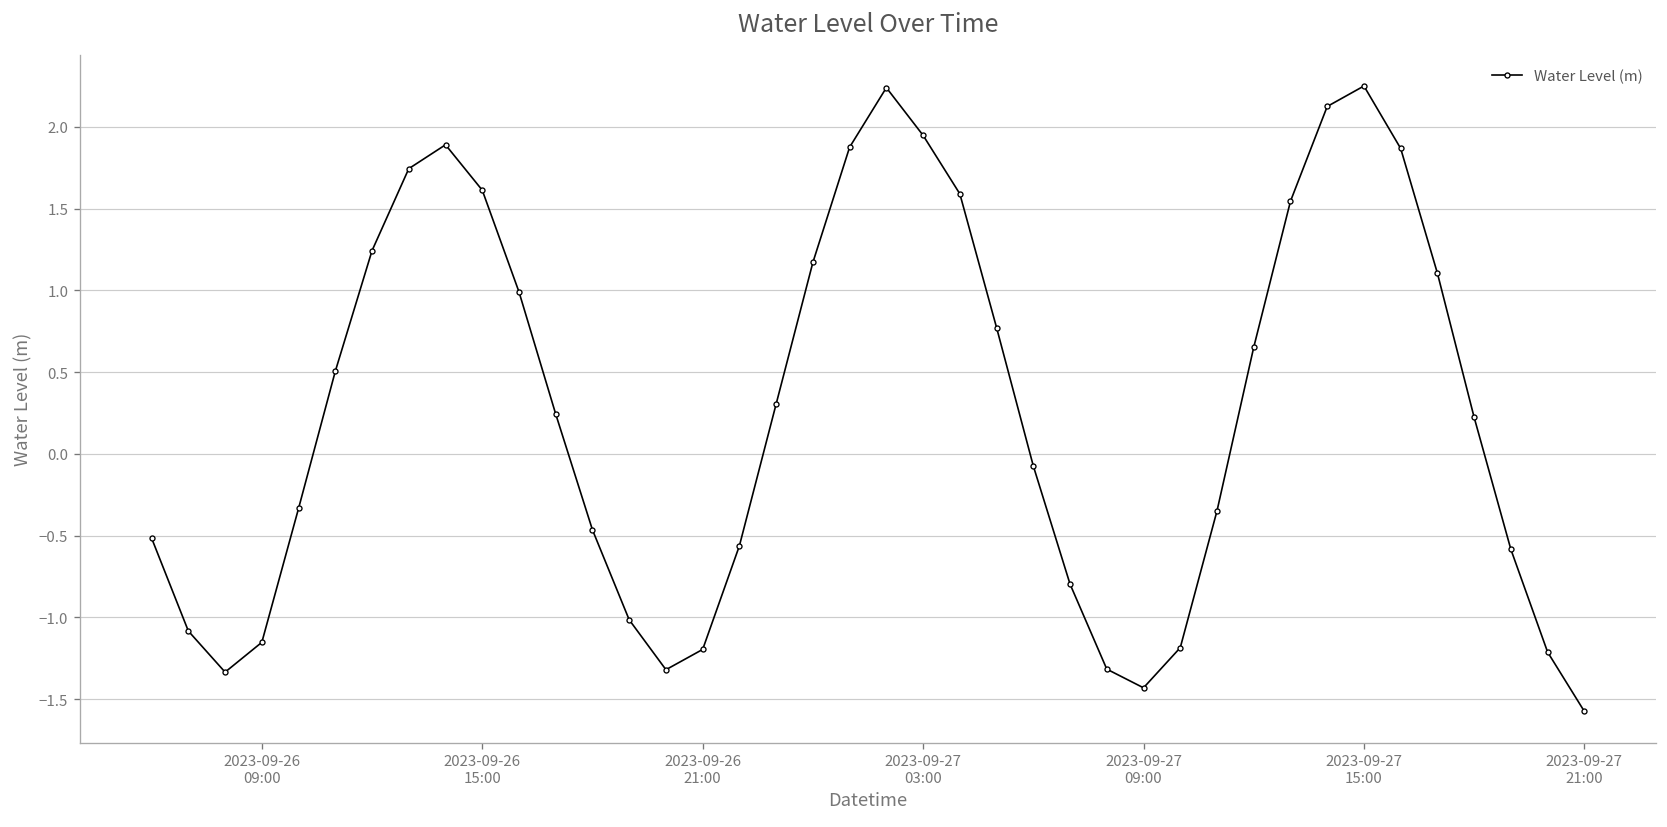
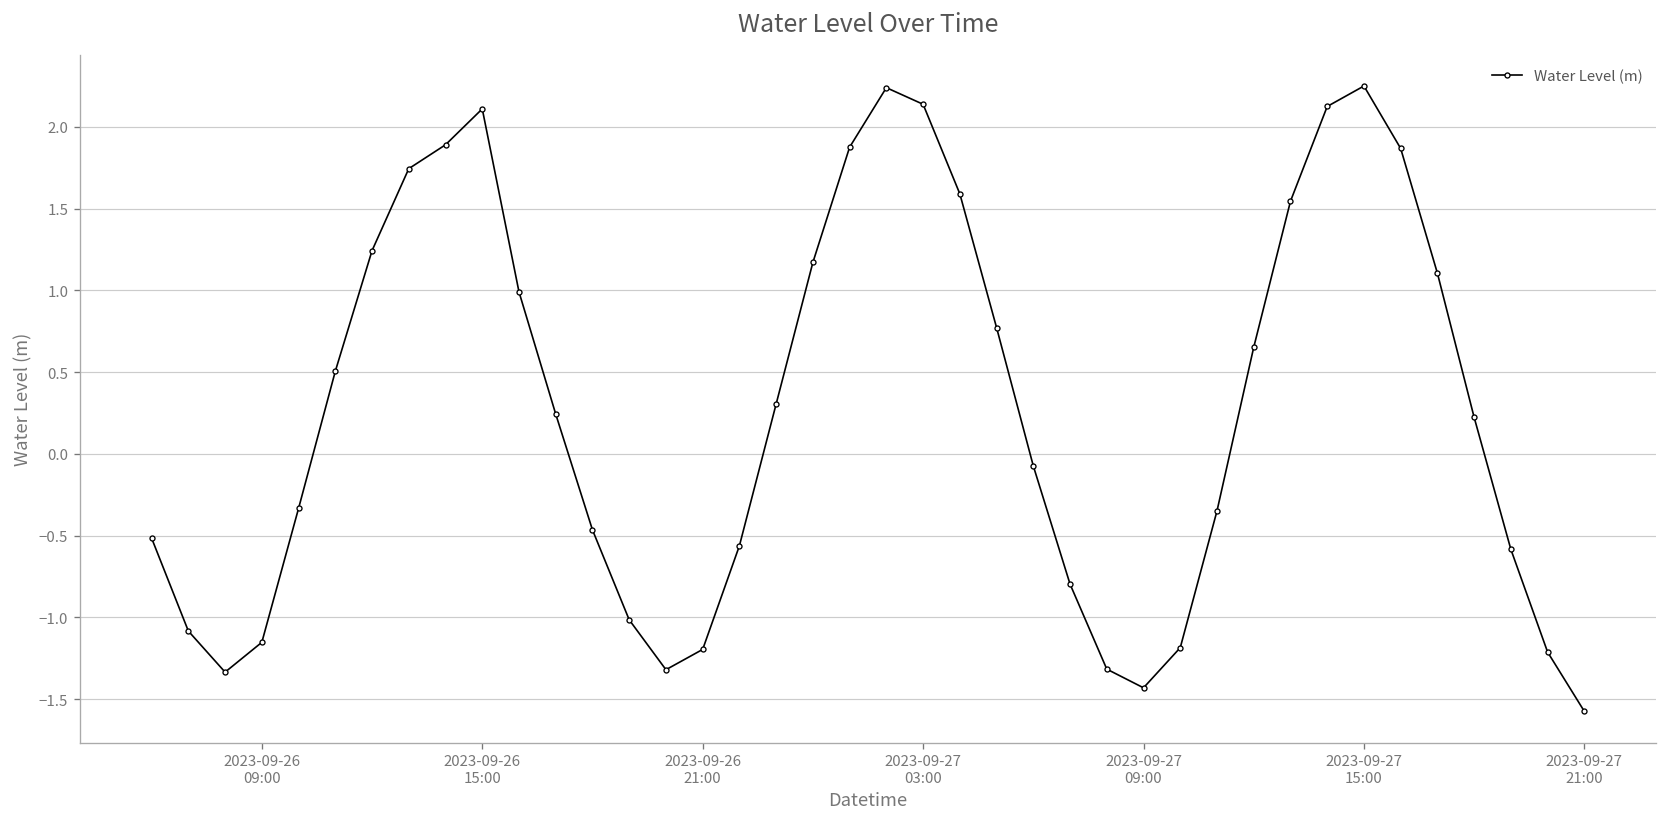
2023-09-26 15:00: 1.61 -> 2.11
2023-09-27 03:00: 1.95 -> 2.14
